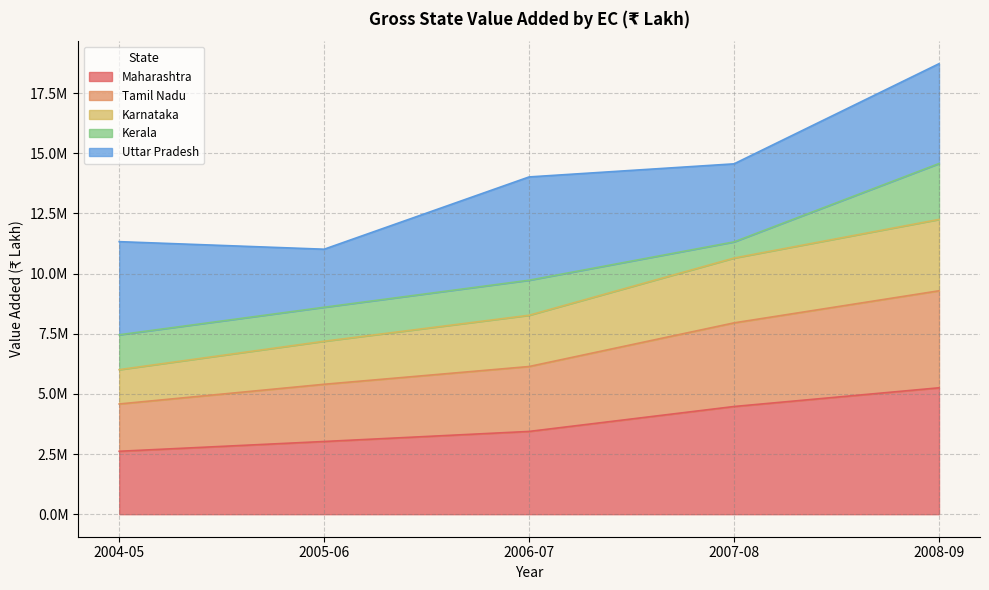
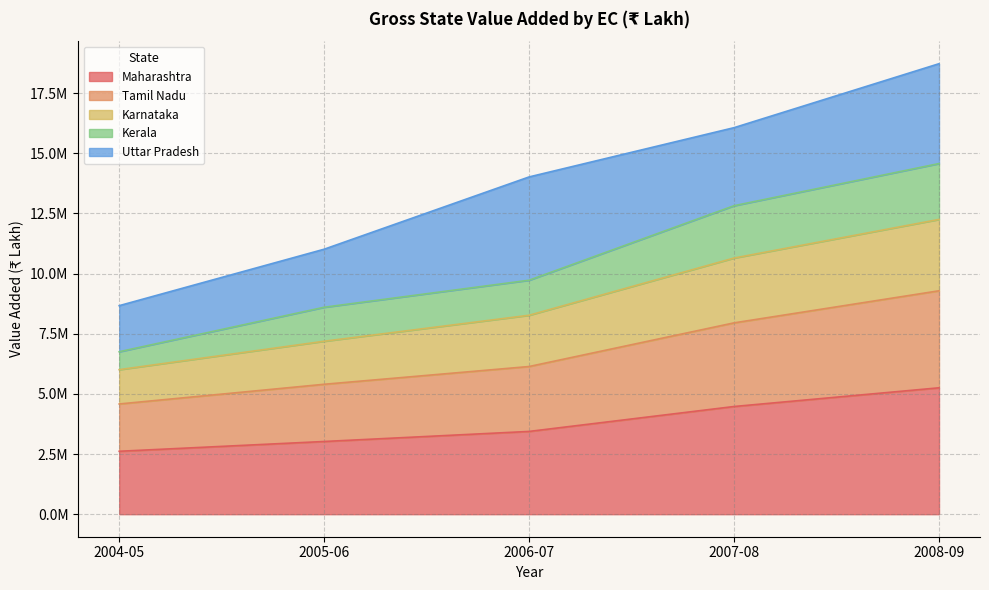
Kerala, 2004-05: 1400000 -> 700000
Uttar Pradesh, 2004-05: 3900000 -> 1900000
Kerala, 2007-08: 700000 -> 2200000
